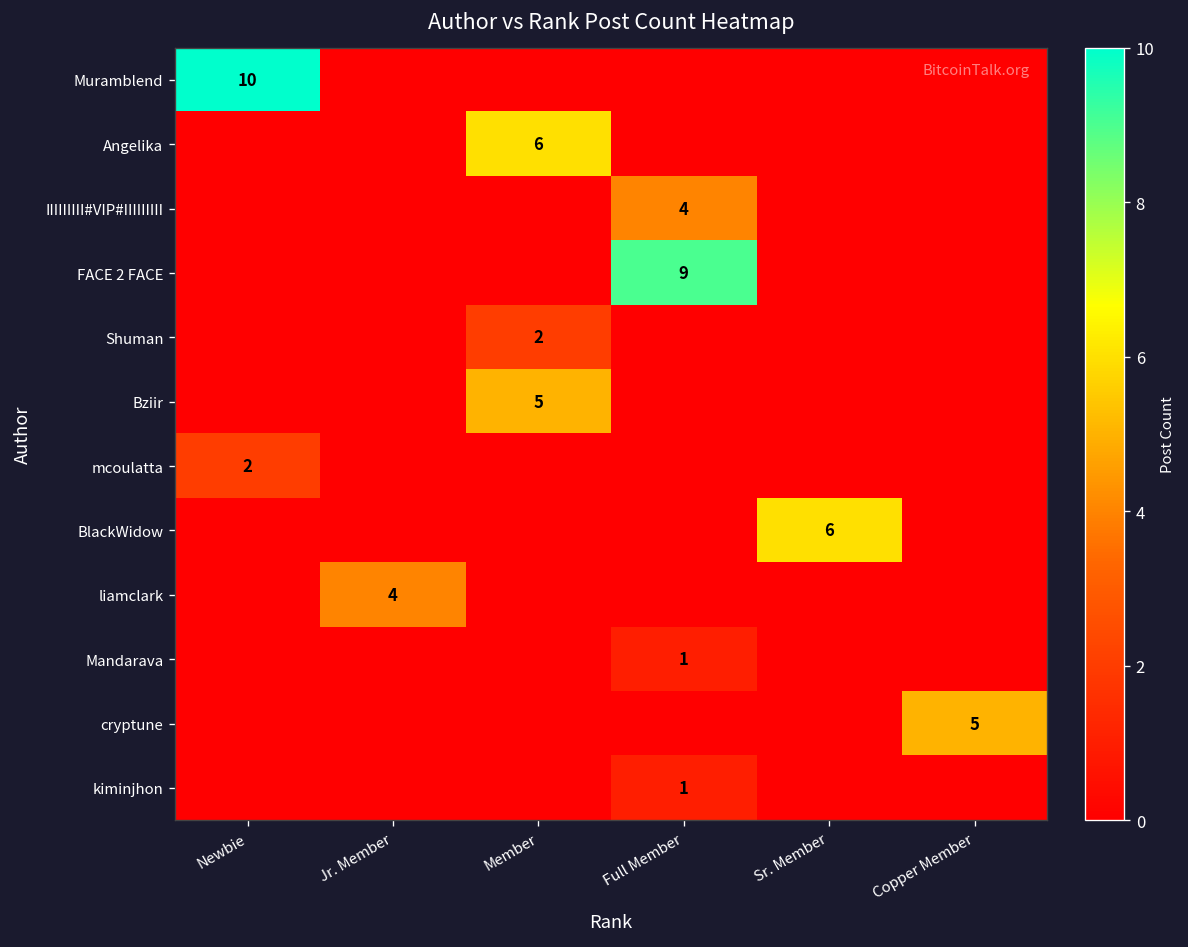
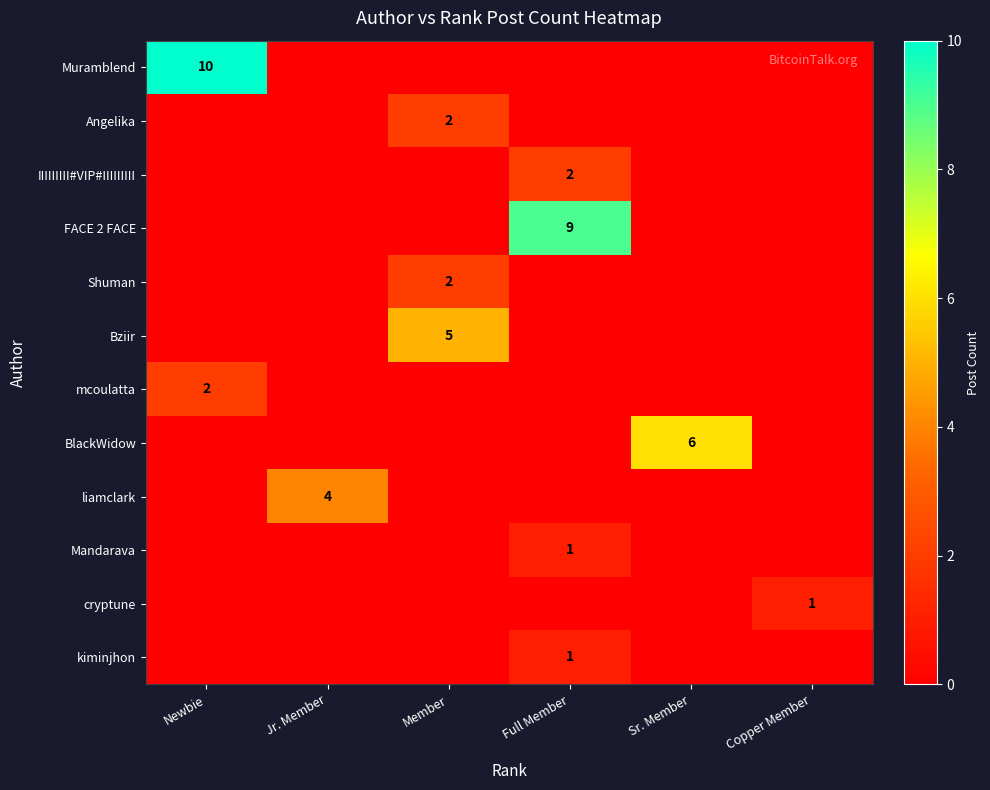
Angelika, Member: 6 -> 2
IIIIIIIII#VIP#IIIIIIIII, Full Member: 4 -> 2
cryptune, Copper Member: 5 -> 1
